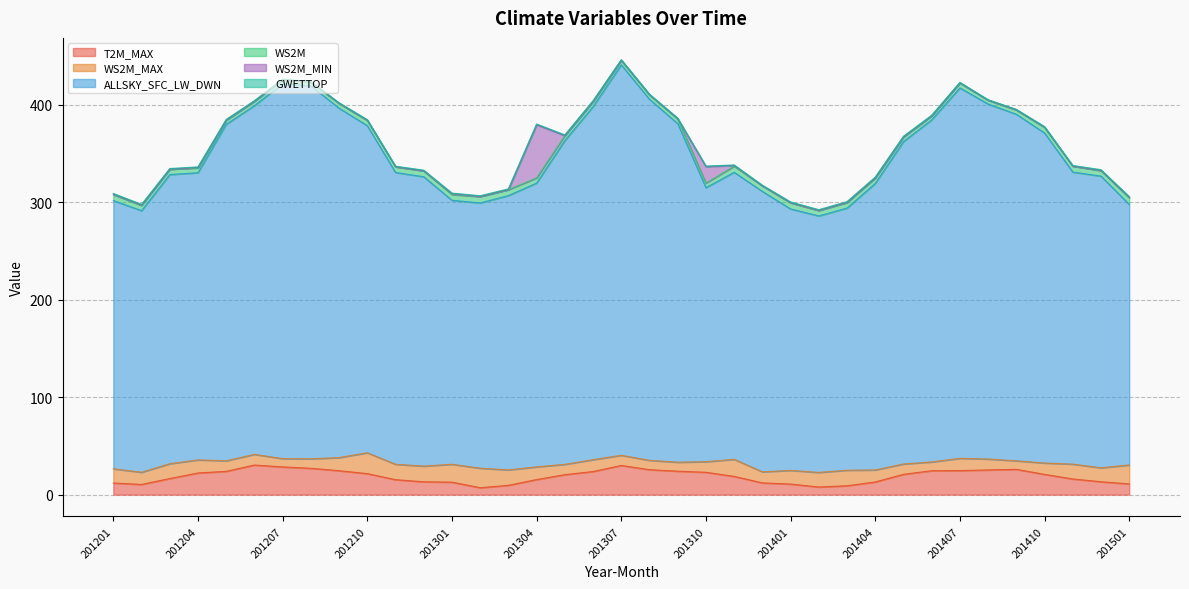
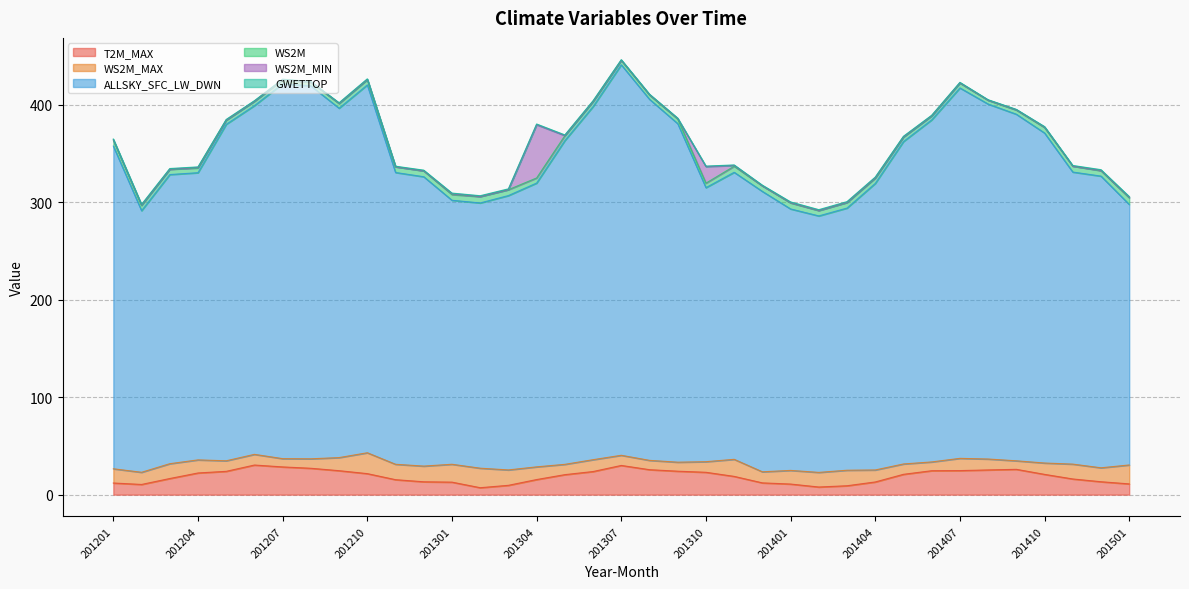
ALLSKY_SFC_LW_DWN, 201201: 280 -> 330
ALLSKY_SFC_LW_DWN, 201210: 340 -> 380
